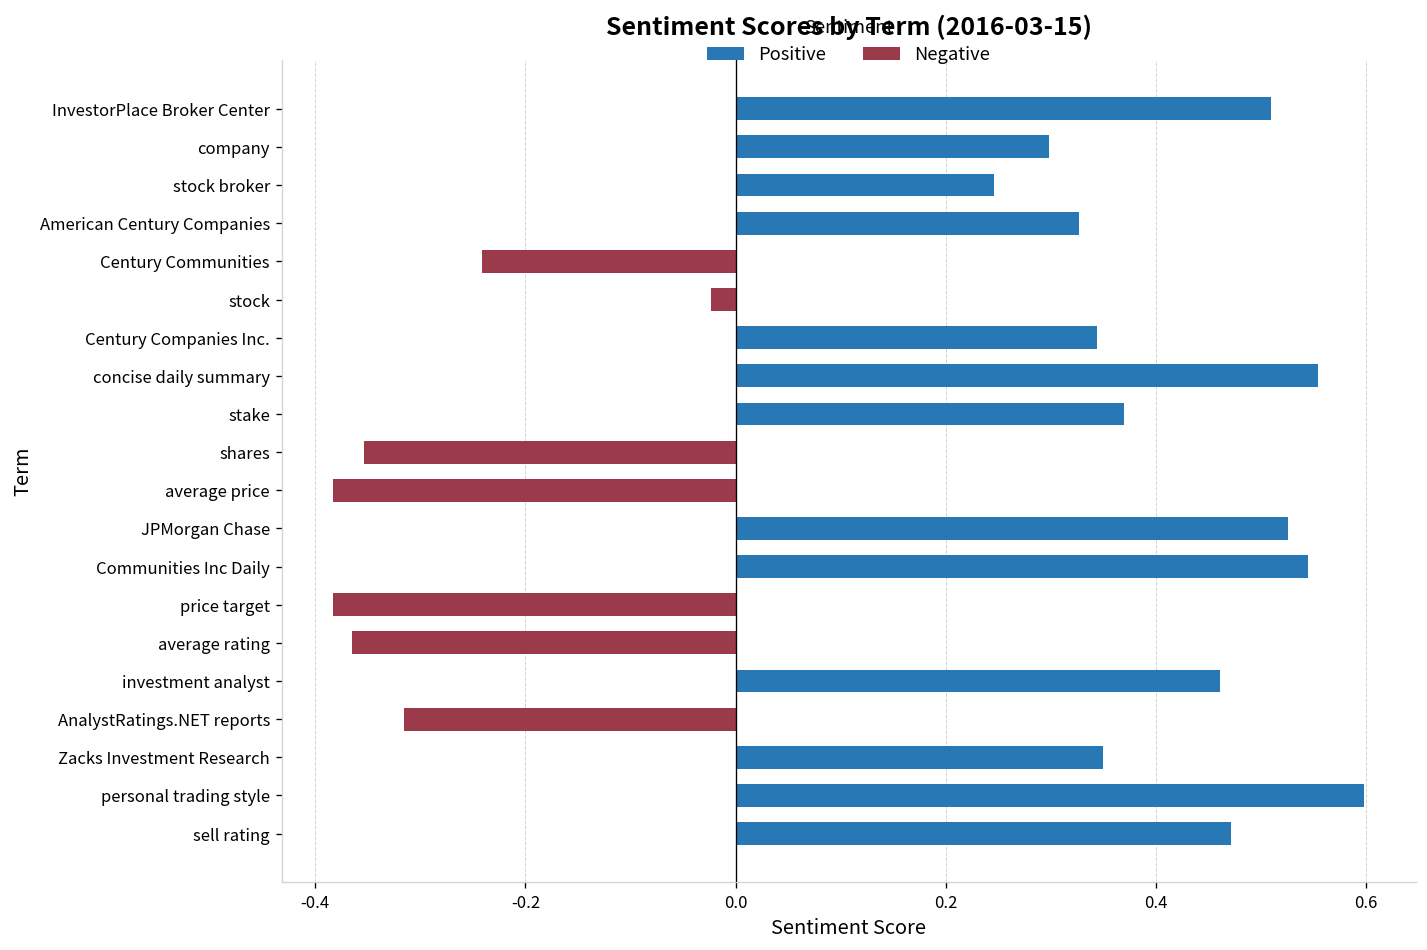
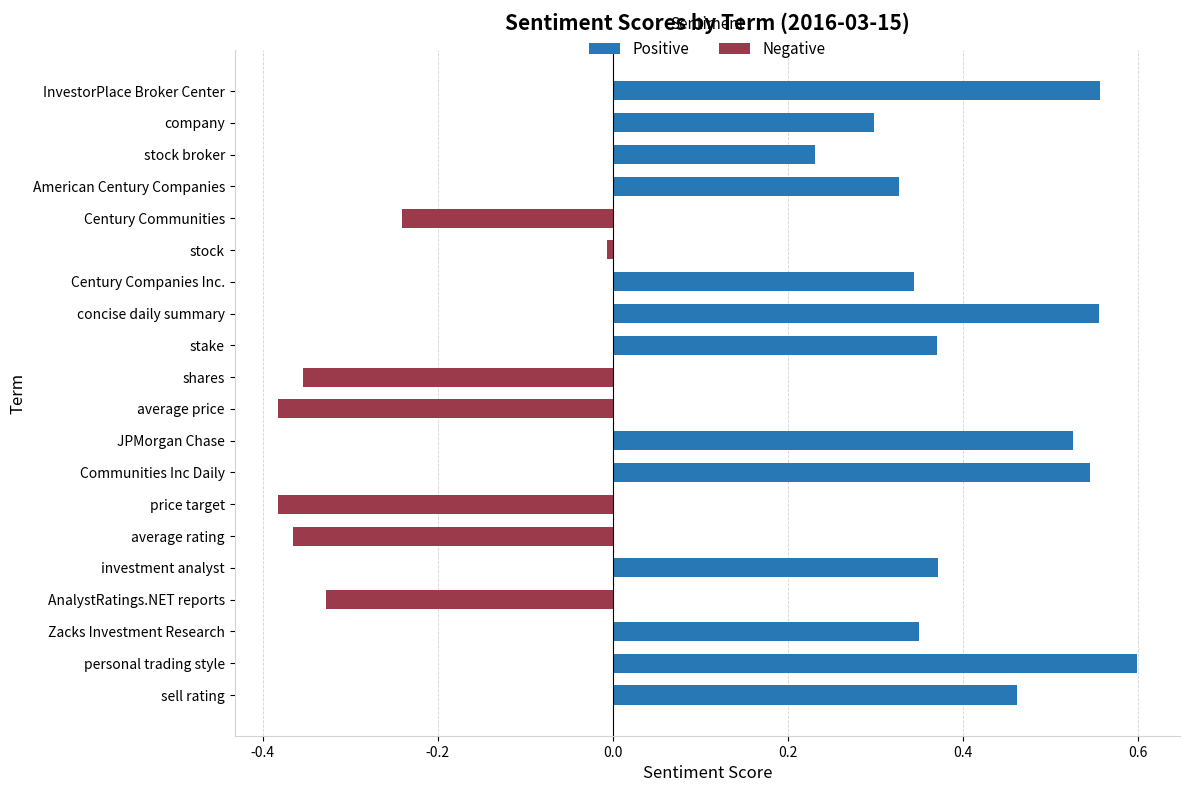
Positive, InvestorPlace Broker Center: 0.51 -> 0.56
Positive, stock broker: 0.25 -> 0.23
Negative, stock: -0.02 -> -0.01
Positive, investment analyst: 0.46 -> 0.37
Negative, AnalystRatings.NET reports: -0.32 -> -0.33
Positive, sell rating: 0.47 -> 0.46
